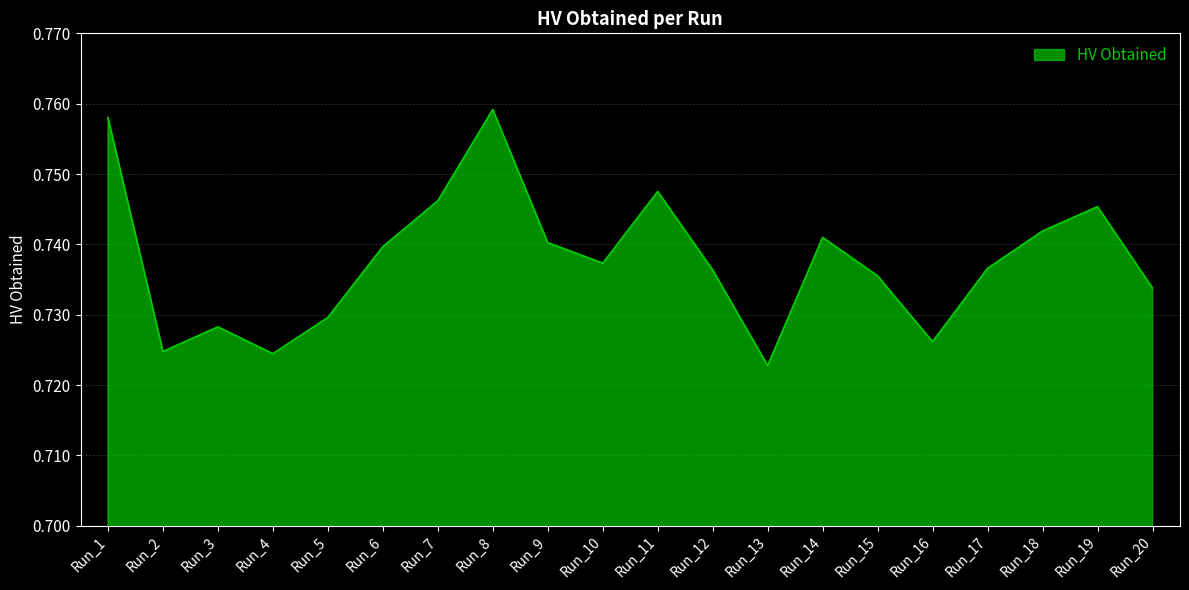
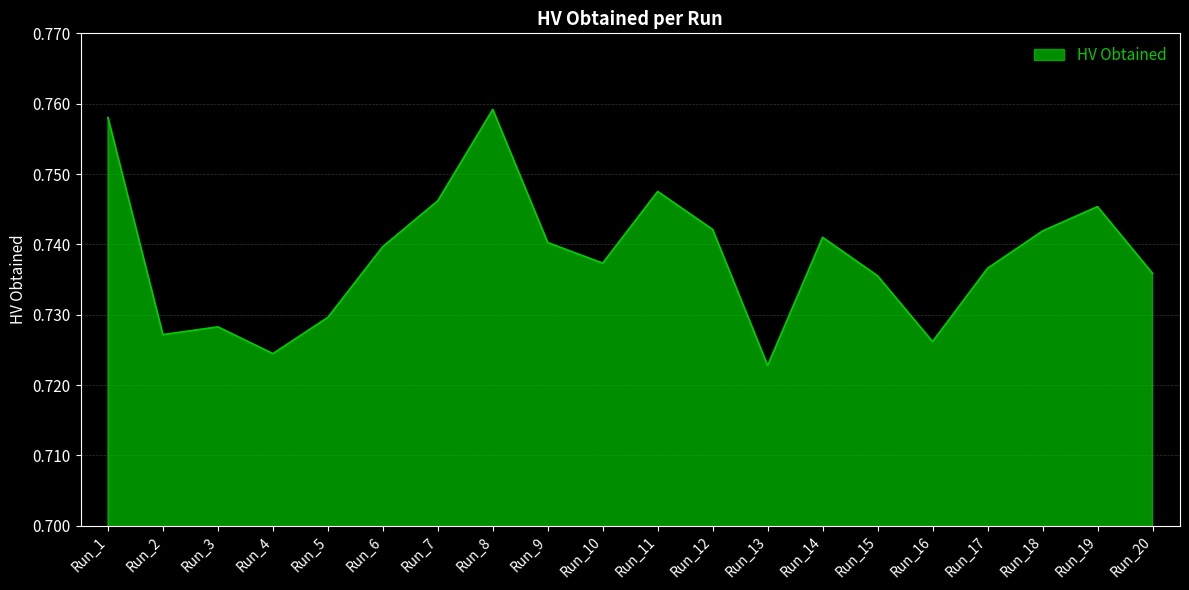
Run_2: 0.725 -> 0.727
Run_12: 0.736 -> 0.742
Run_20: 0.734 -> 0.736
